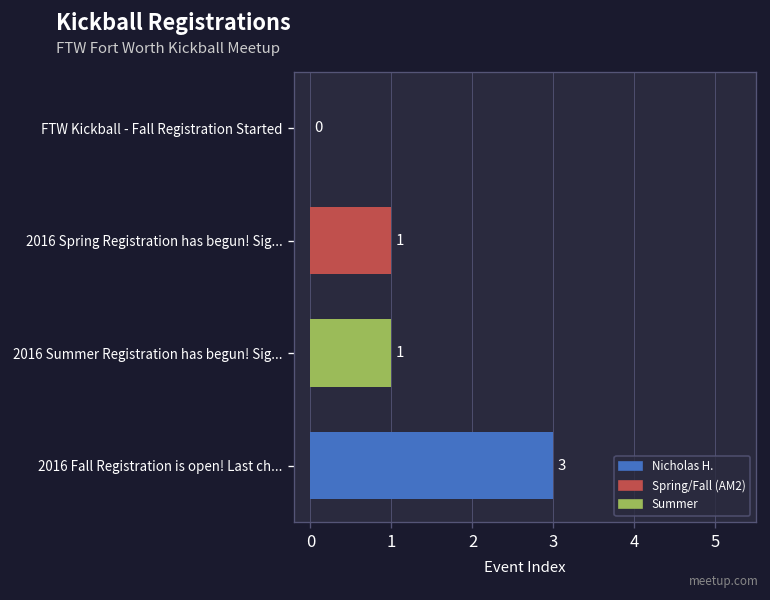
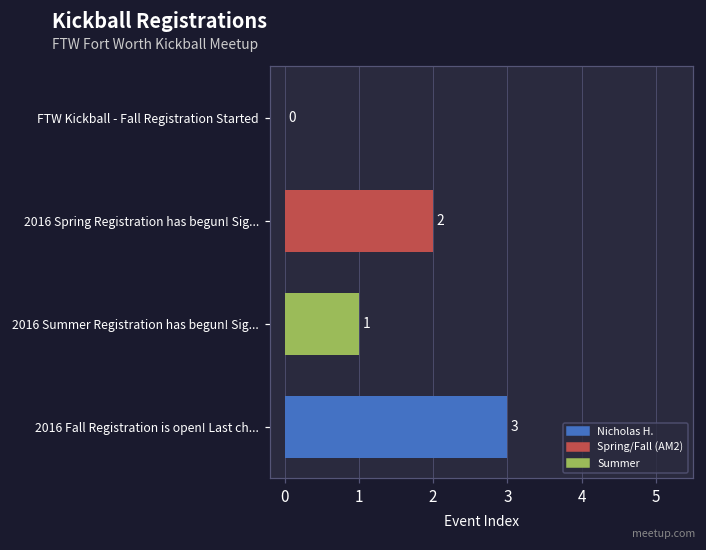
2016 Spring Registration has begun! Sig...: 1 -> 2
